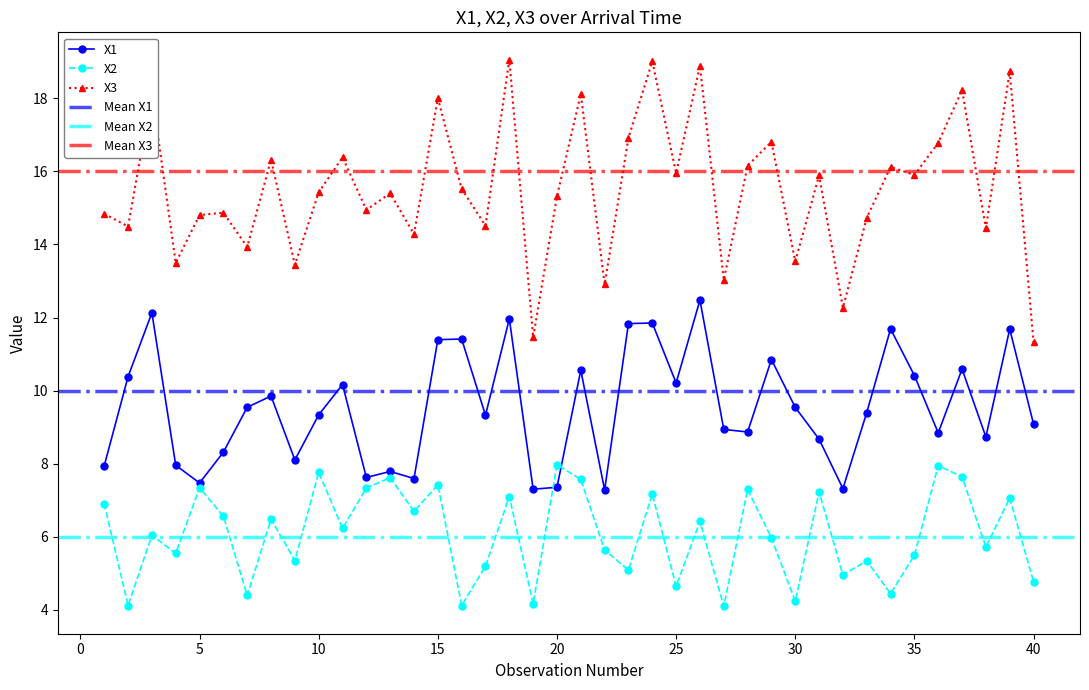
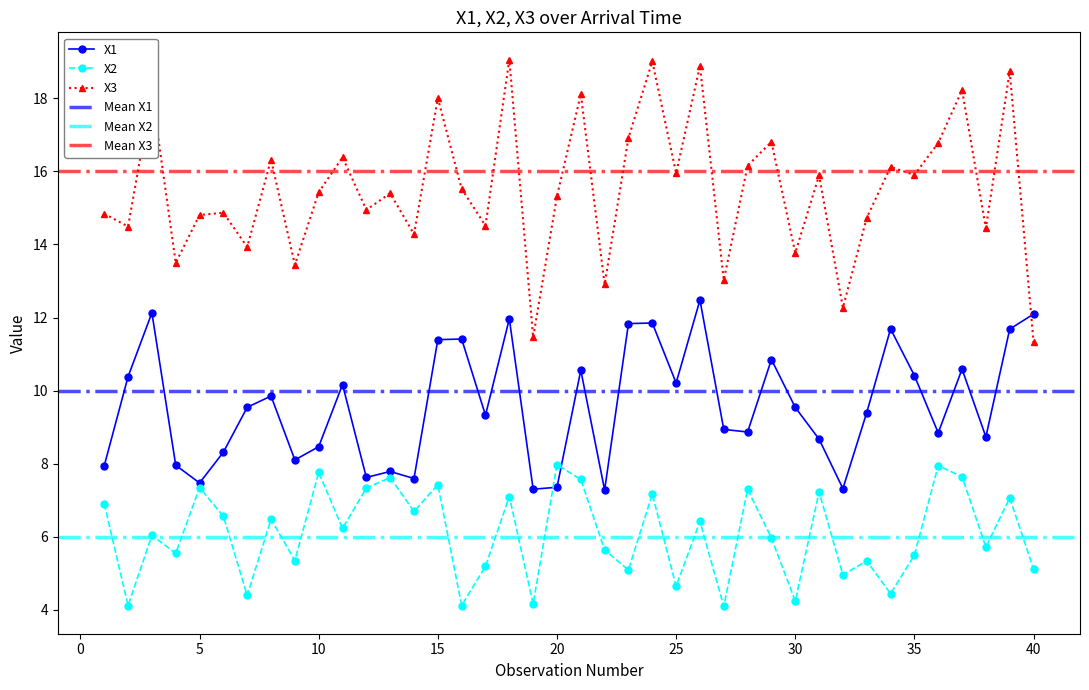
X1, 10: 9.3 -> 8.5
X3, 30: 13.5 -> 13.8
X1, 40: 9.1 -> 12.1
X2, 40: 4.8 -> 5.1
